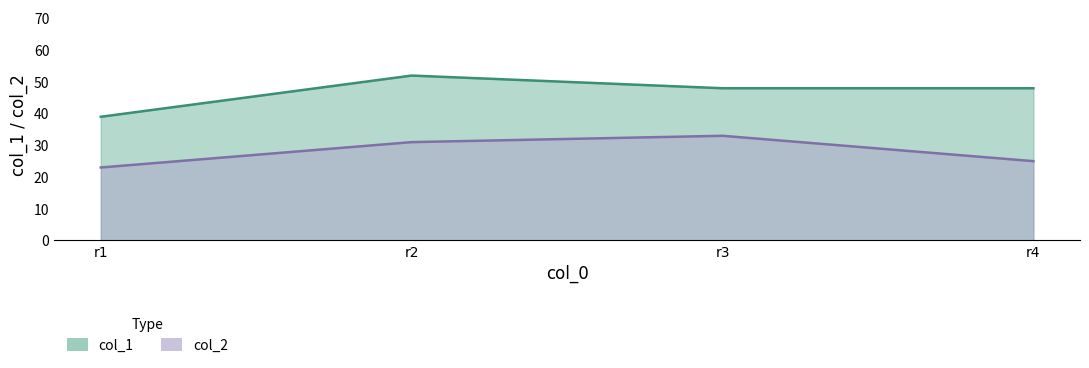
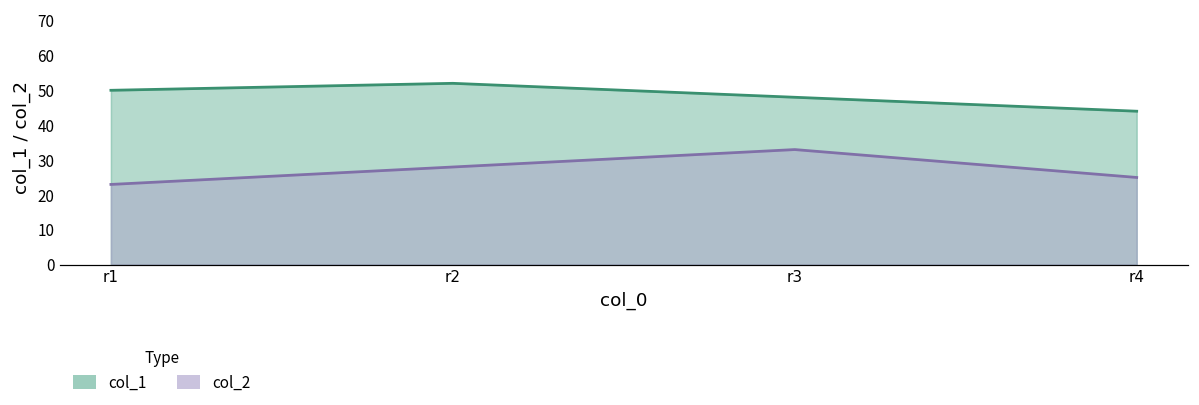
col_1, r1: 39 -> 50
col_2, r2: 31 -> 28
col_1, r4: 48 -> 44
